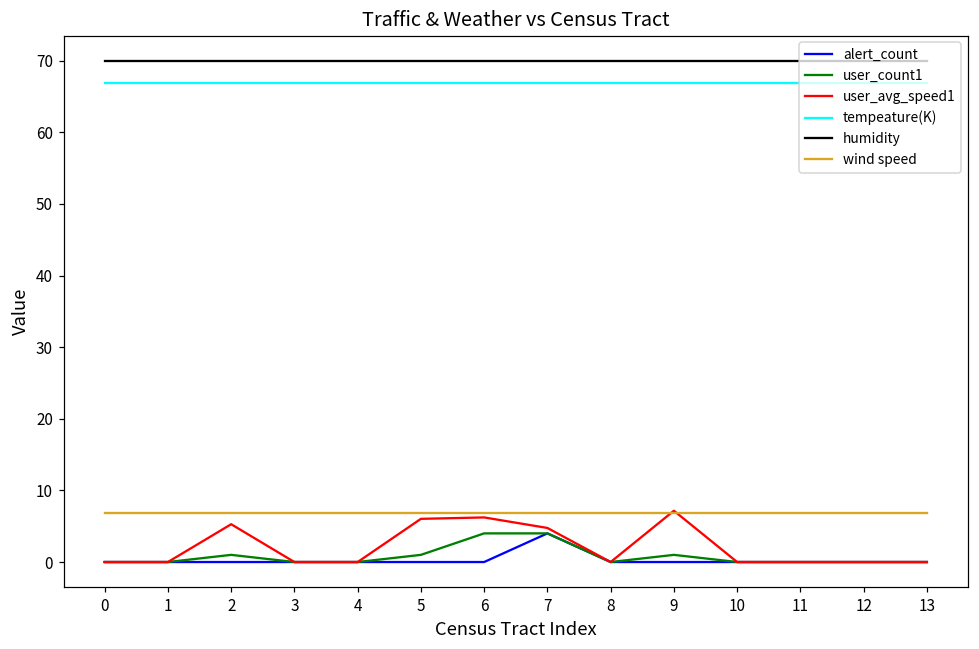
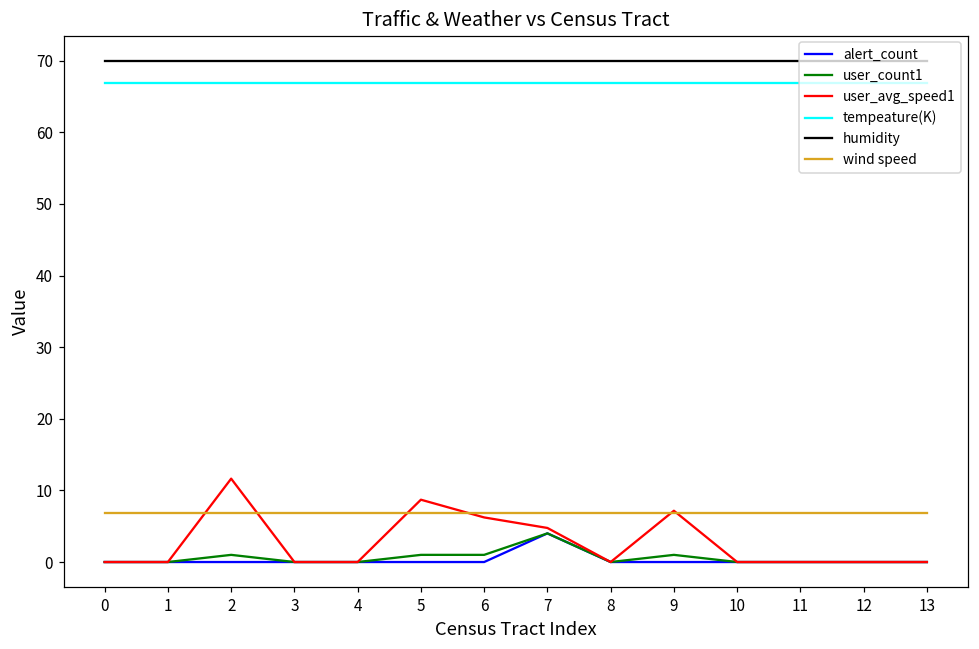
user_avg_speed1, 2: 5 -> 12
user_avg_speed1, 5: 6 -> 9
user_count1, 6: 4 -> 1
